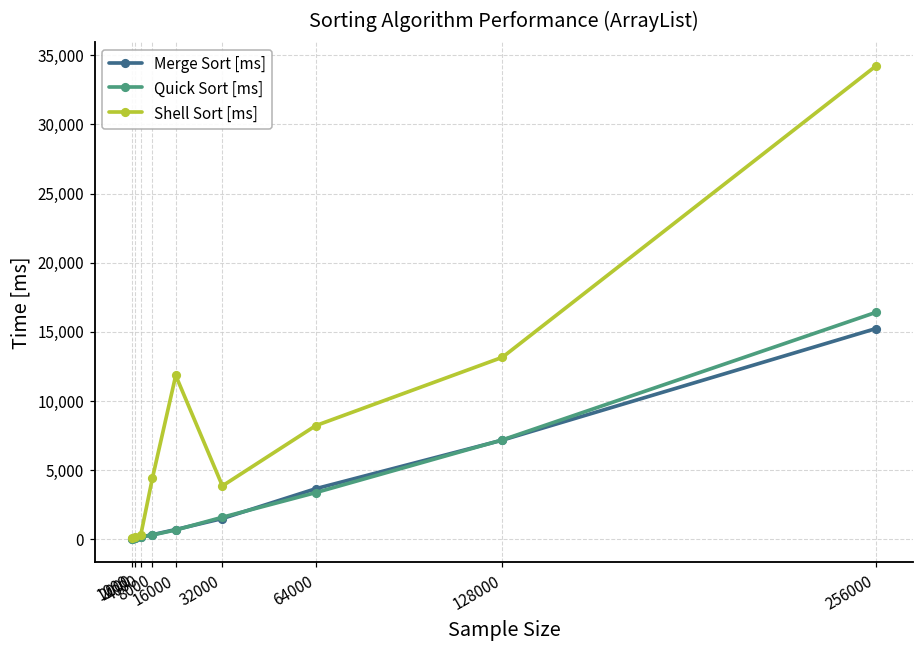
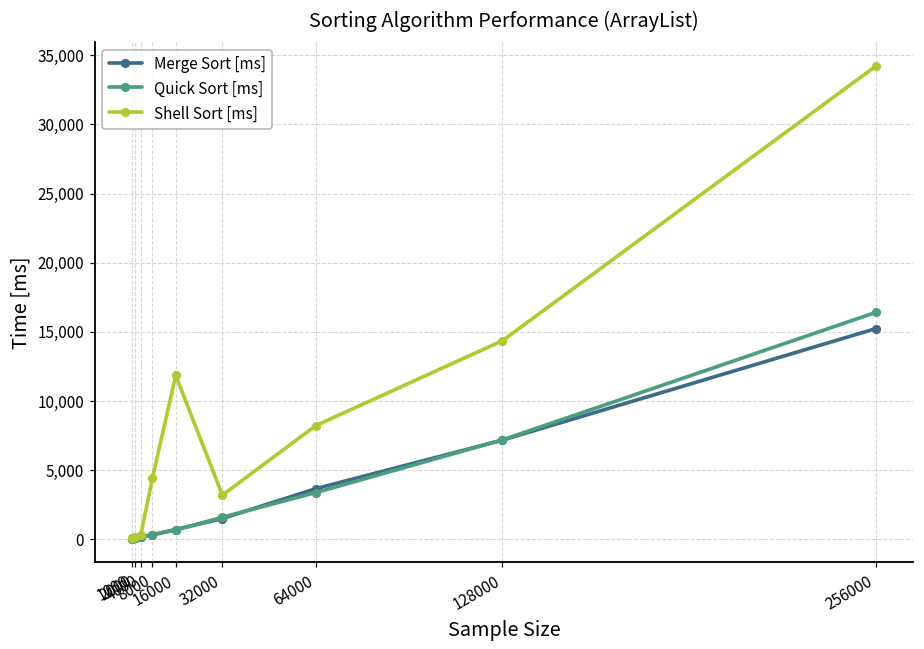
Shell Sort [ms], 32000: 3,900 -> 3,200
Shell Sort [ms], 128000: 13,200 -> 14,400
